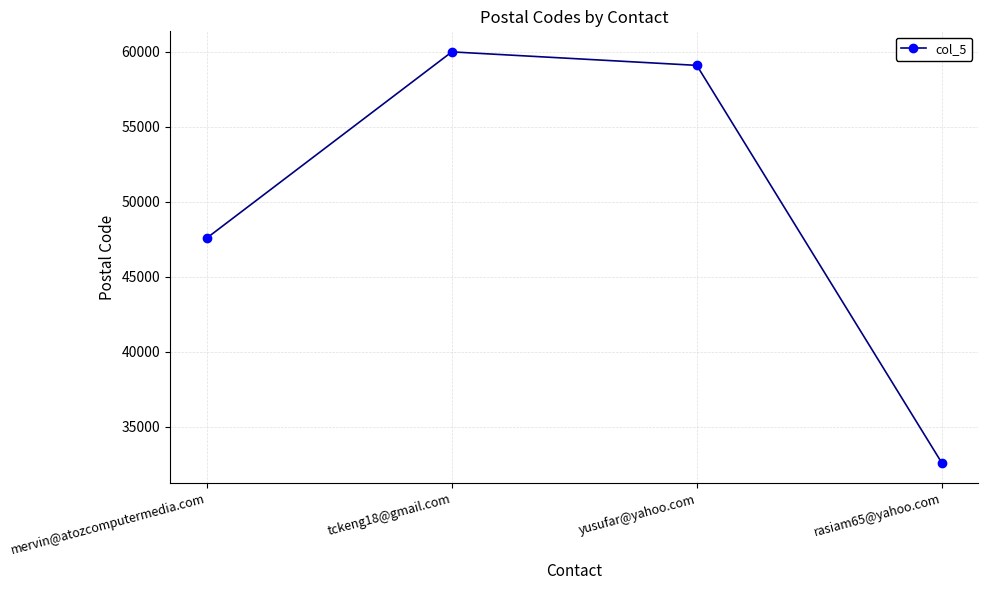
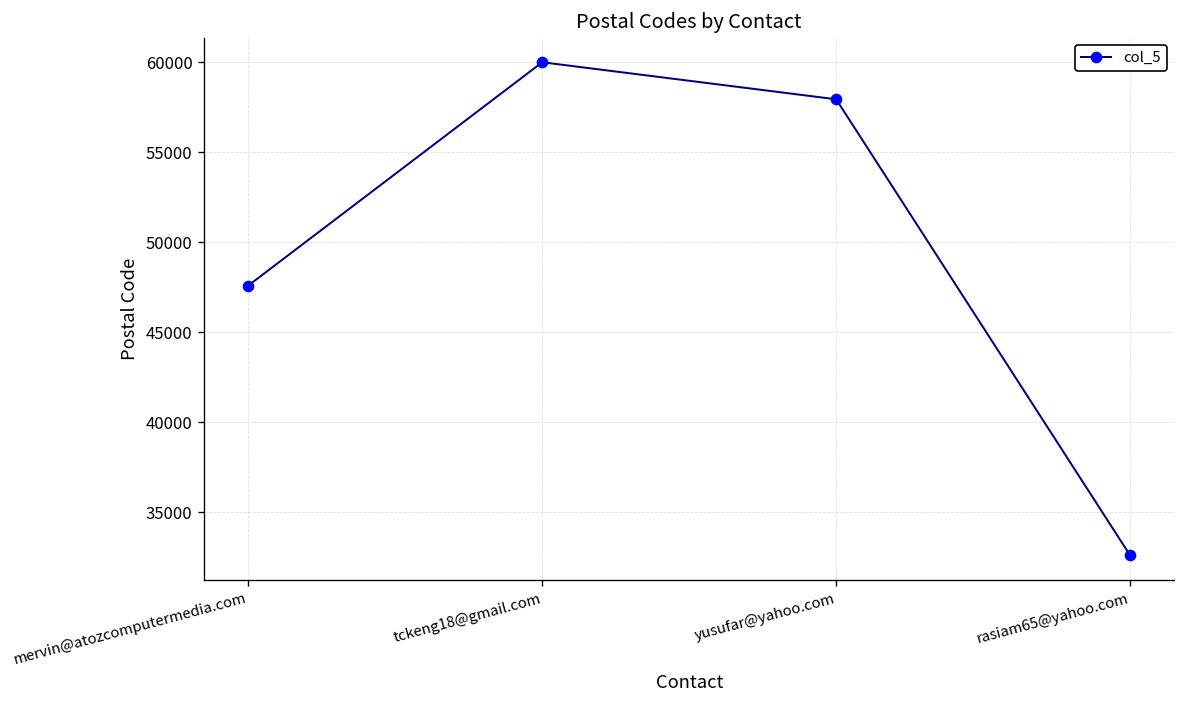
yusufar@yahoo.com: 59100 -> 57900
